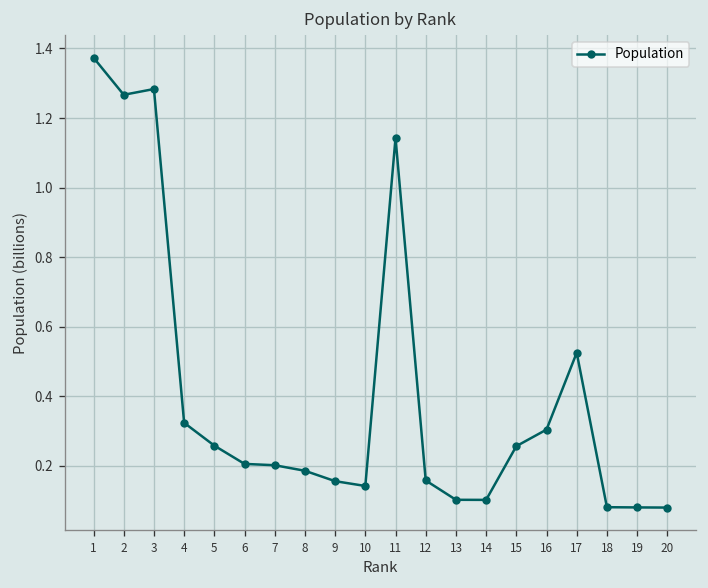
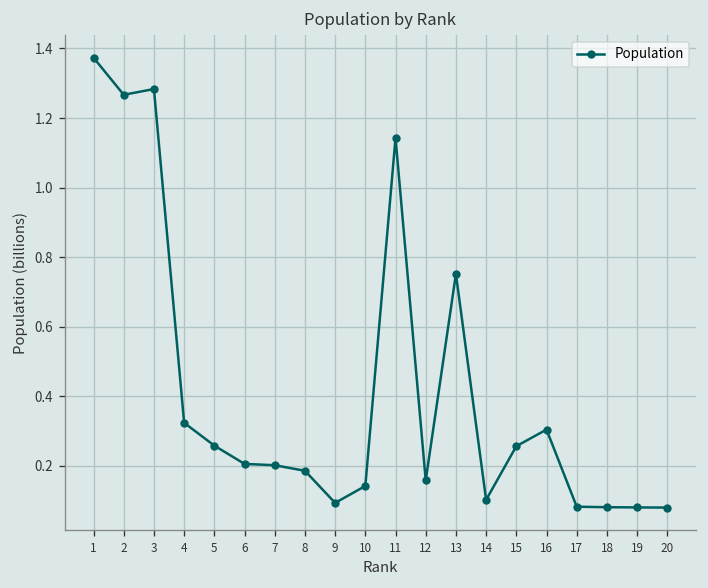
9: 0.16 -> 0.09
13: 0.10 -> 0.75
17: 0.53 -> 0.08
